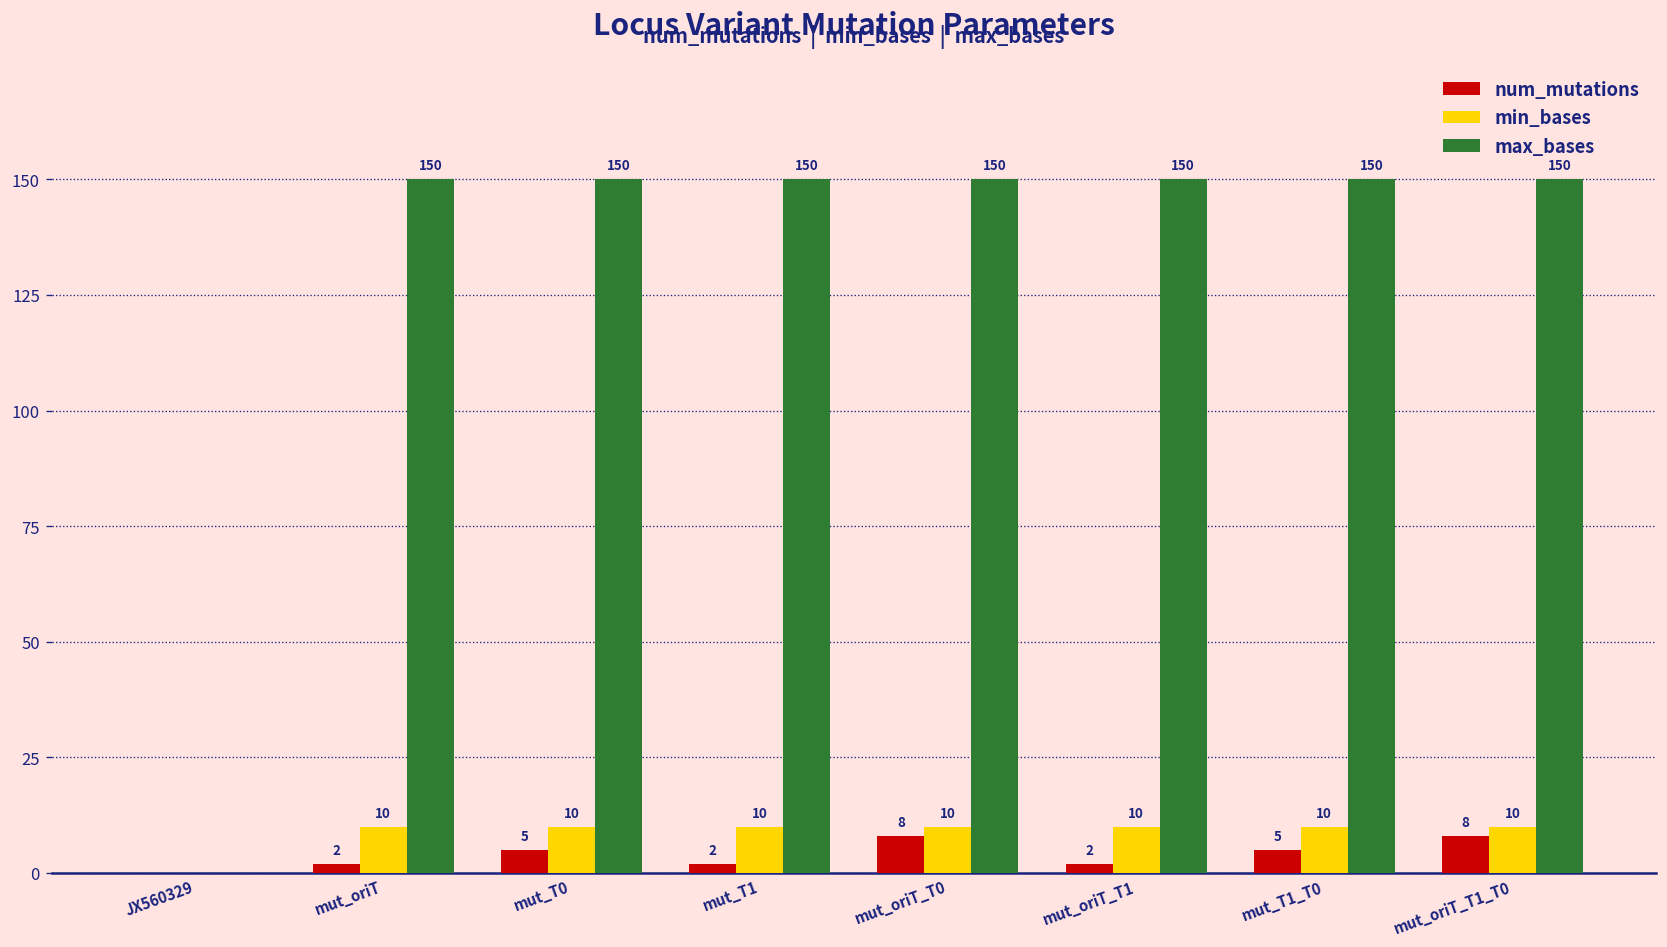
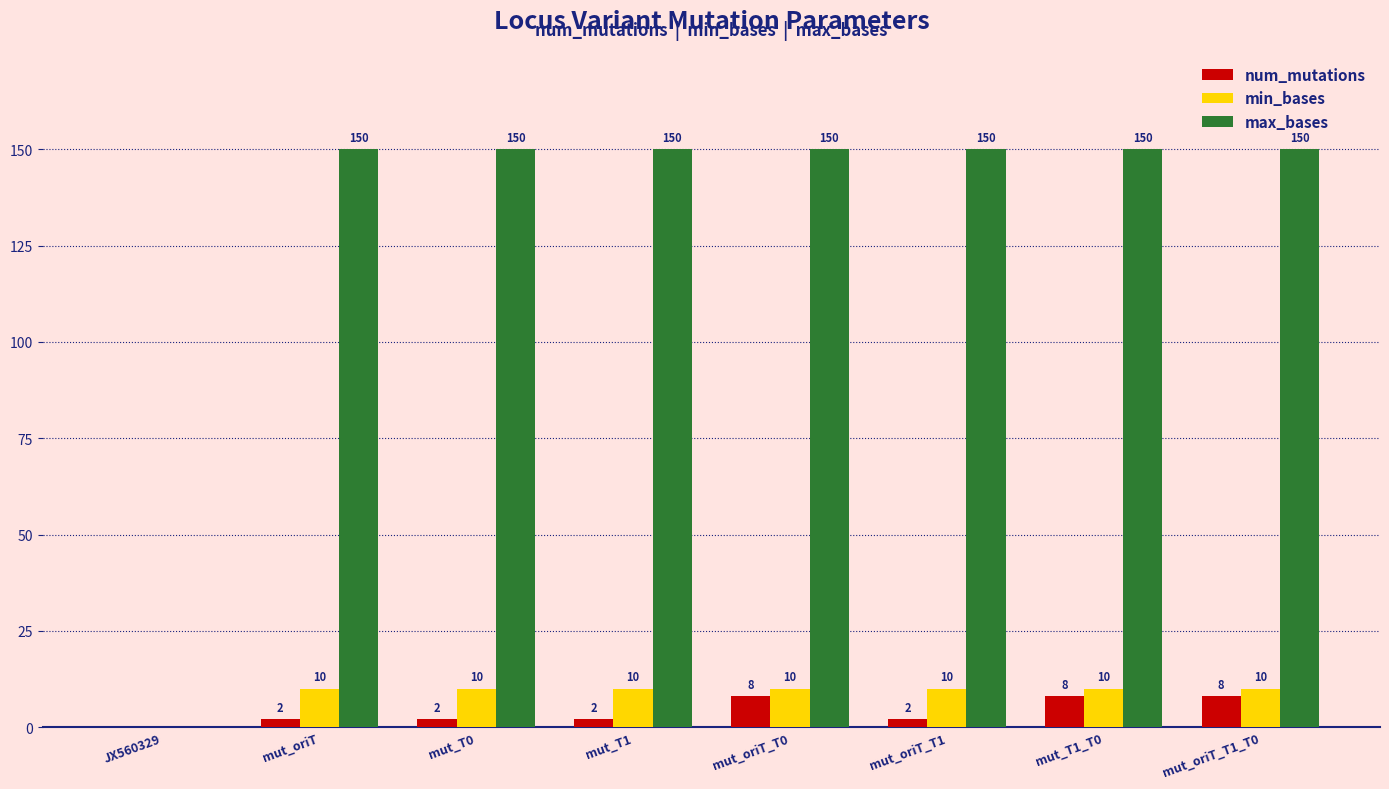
num_mutations, mut_T0: 5 -> 2
num_mutations, mut_T1_T0: 5 -> 8
